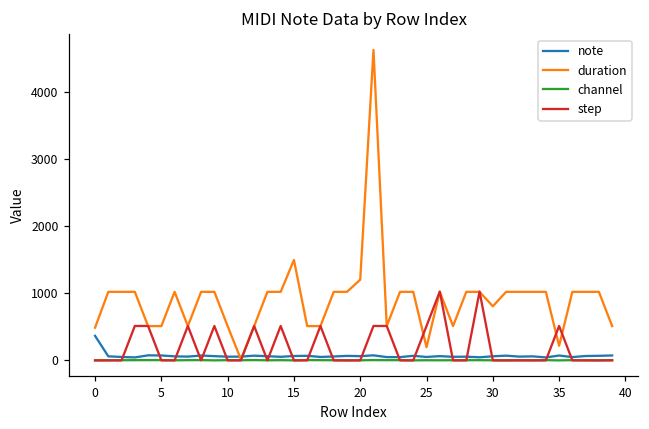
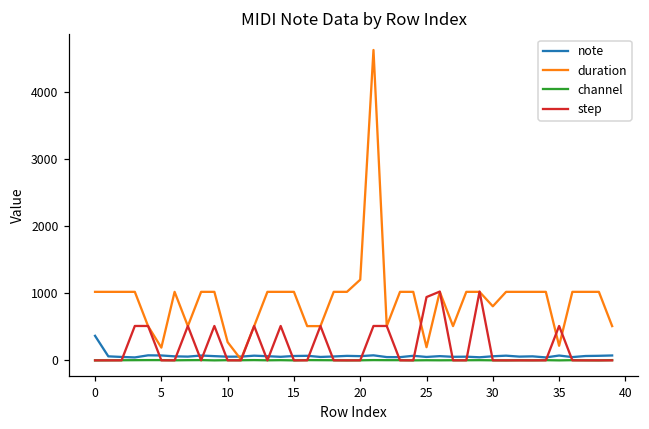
duration, 0: 500 -> 1000
duration, 5: 500 -> 200
duration, 10: 500 -> 300
duration, 15: 1500 -> 1000
step, 25: 500 -> 900
